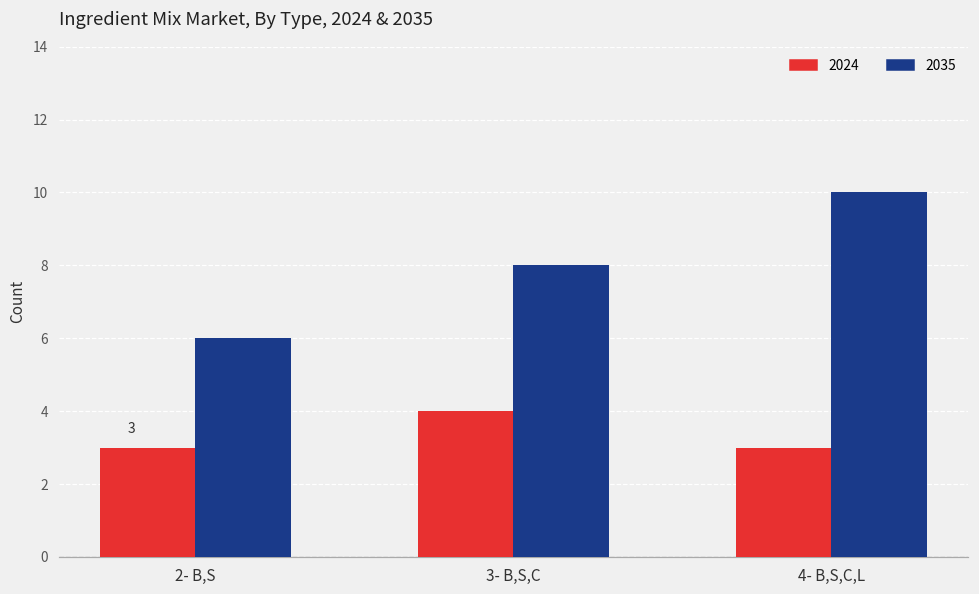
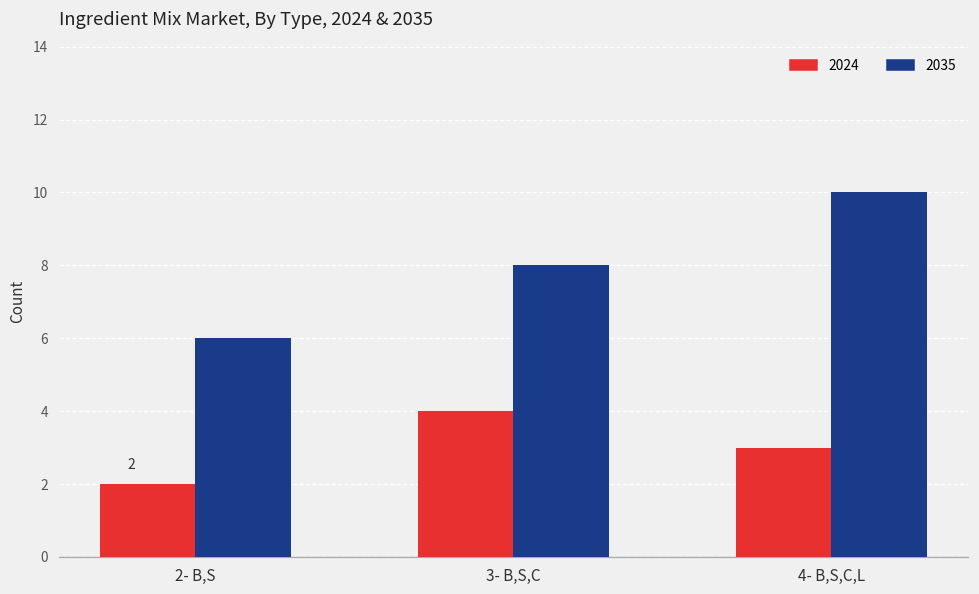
2024, 2- B,S: 3 -> 2
